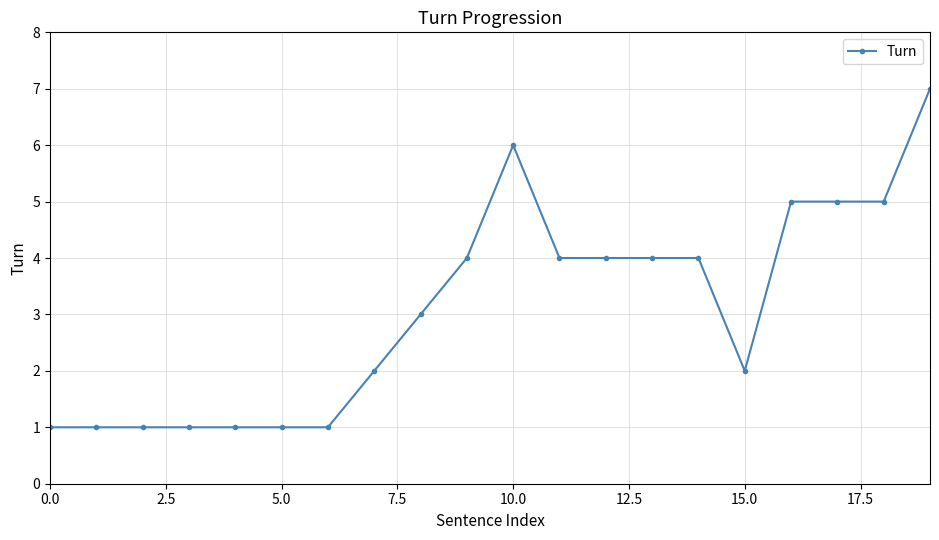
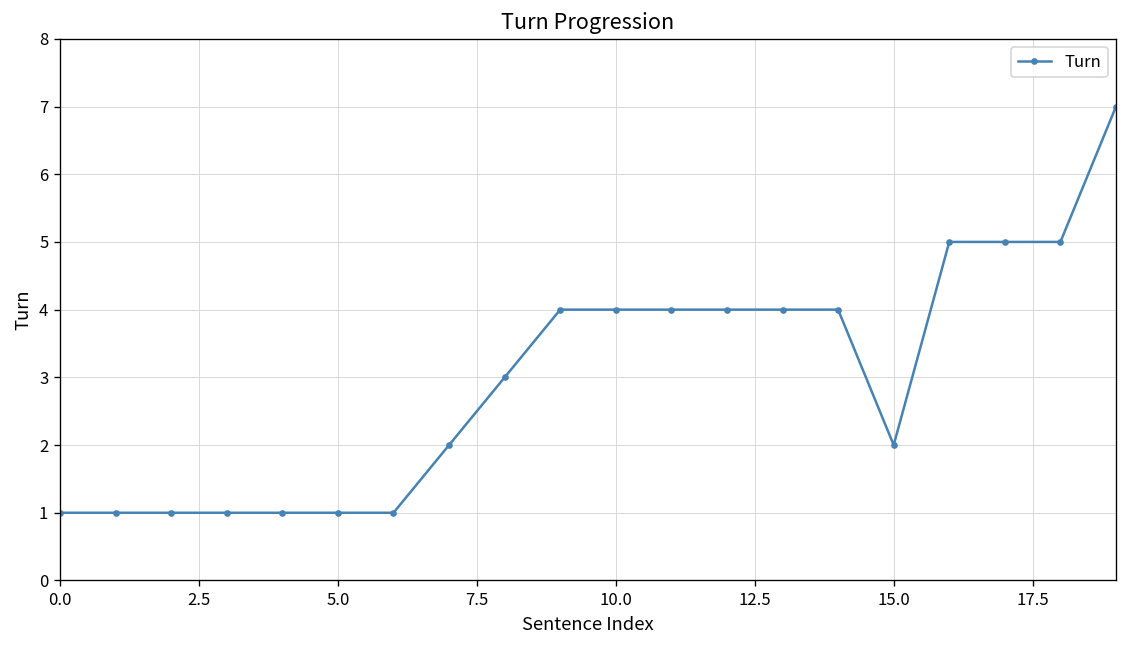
10.0: 6 -> 4
